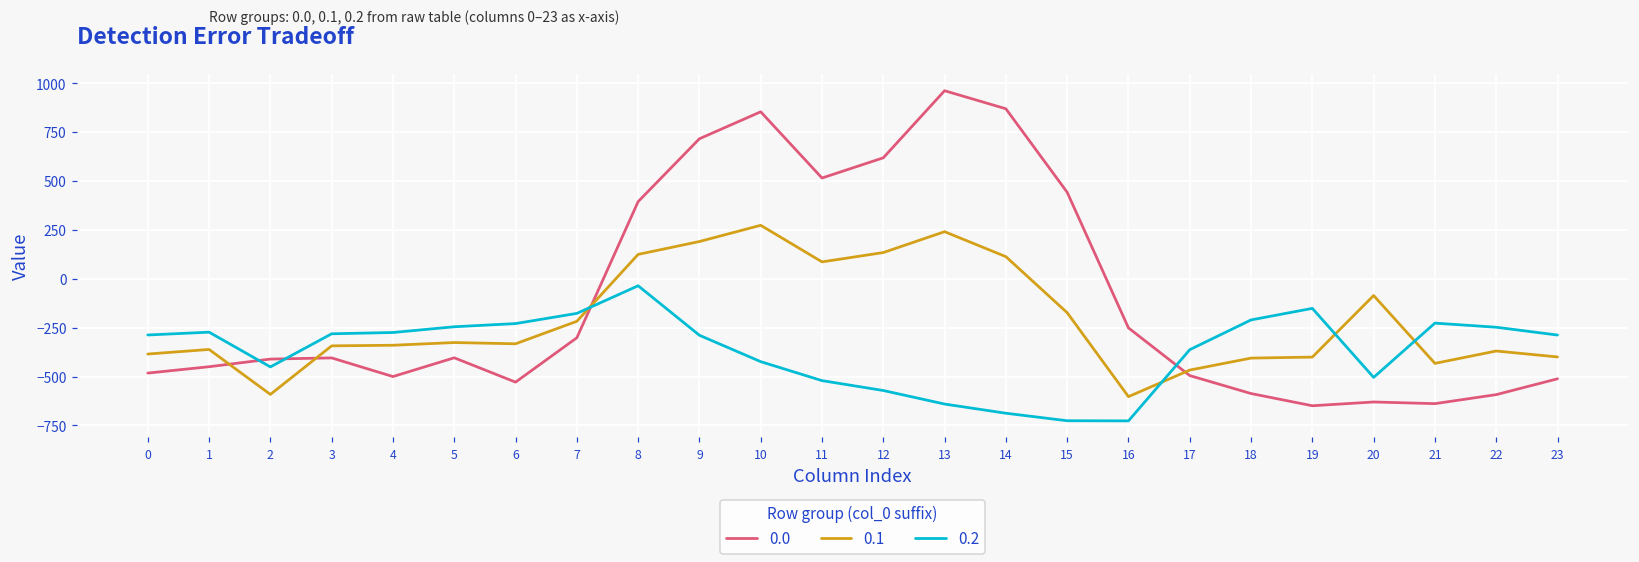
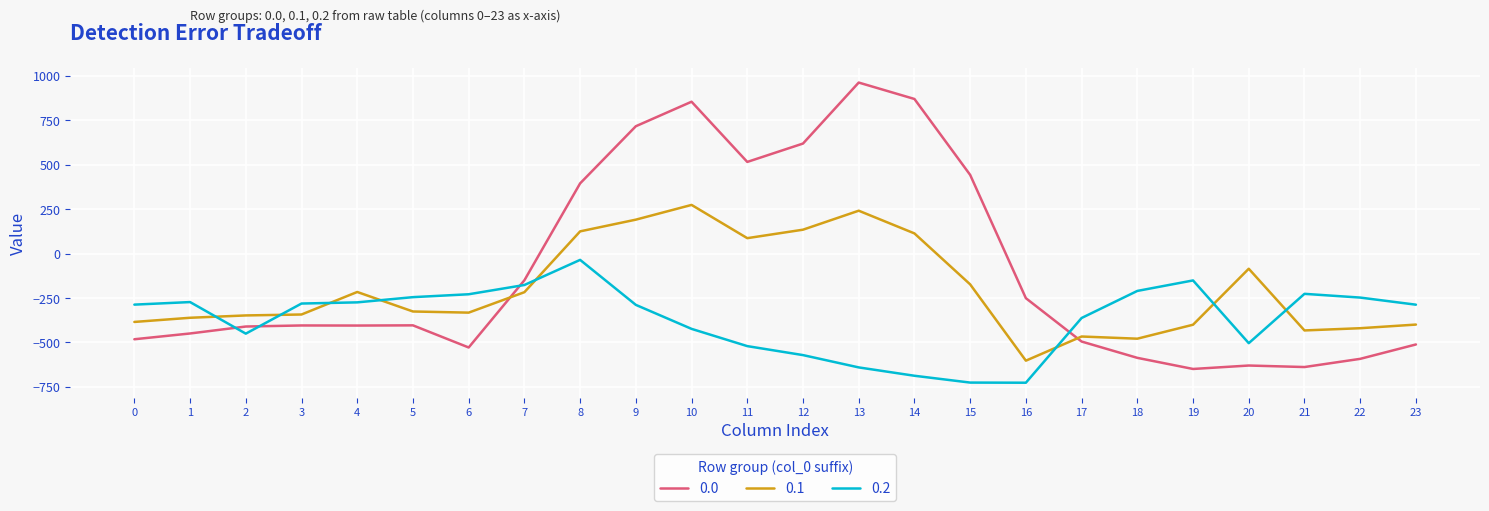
0.1, 2: -590 -> -350
0.0, 4: -500 -> -400
0.1, 4: -340 -> -220
0.0, 7: -300 -> -150
0.1, 18: -410 -> -480
0.1, 22: -370 -> -420
